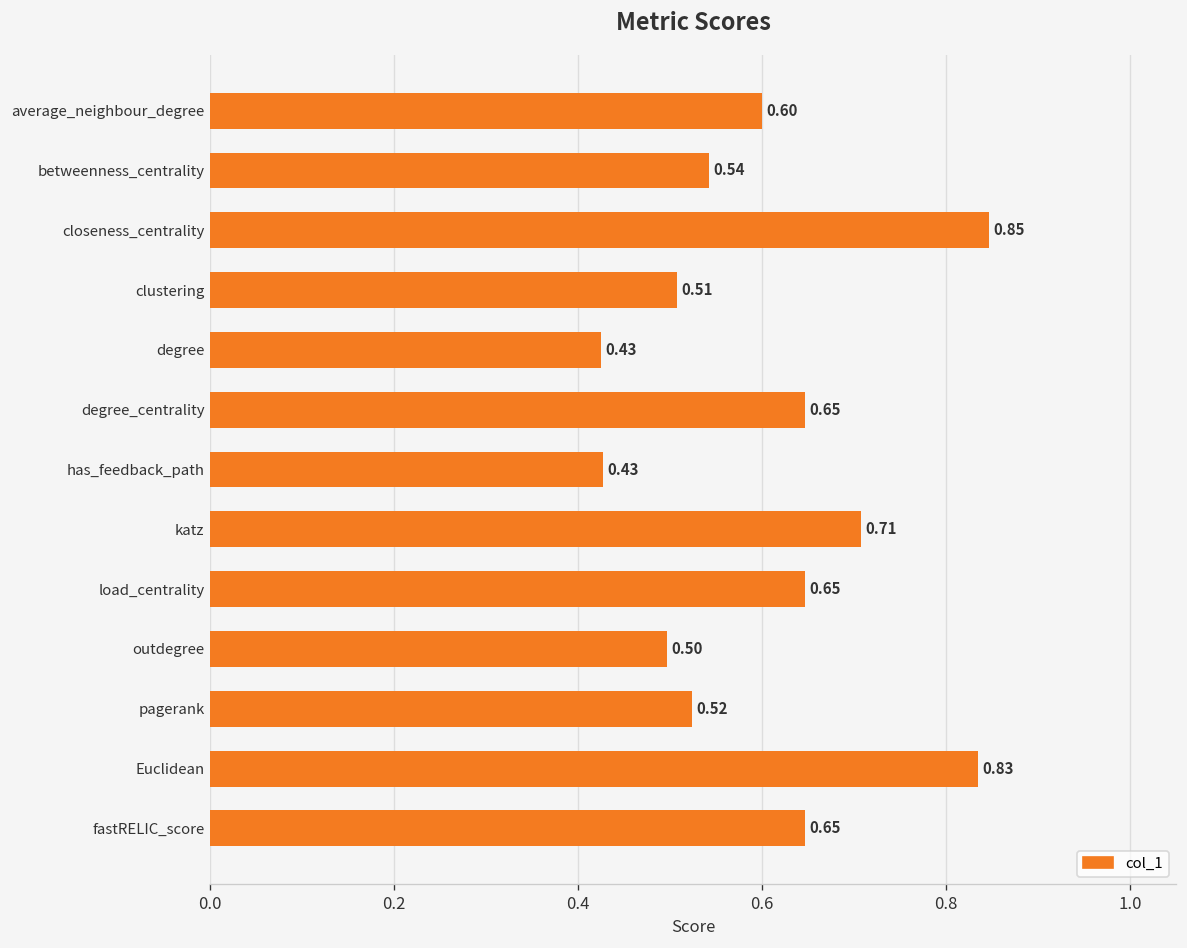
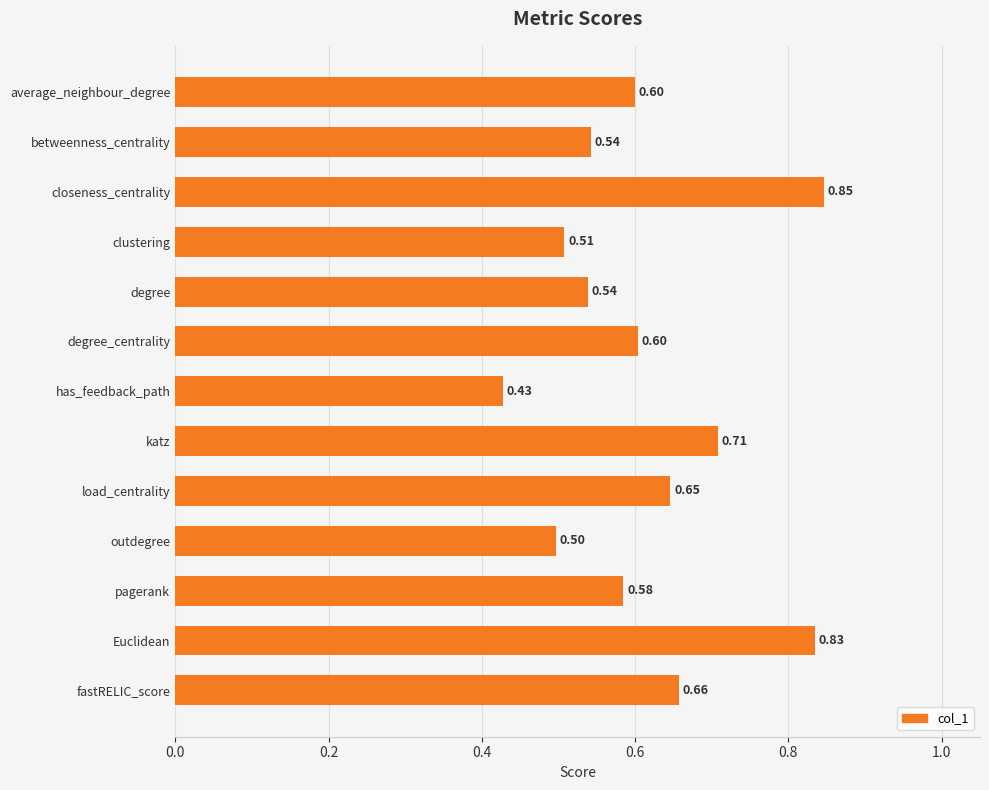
degree: 0.43 -> 0.54
degree_centrality: 0.65 -> 0.60
pagerank: 0.52 -> 0.58
fastRELIC_score: 0.65 -> 0.66
